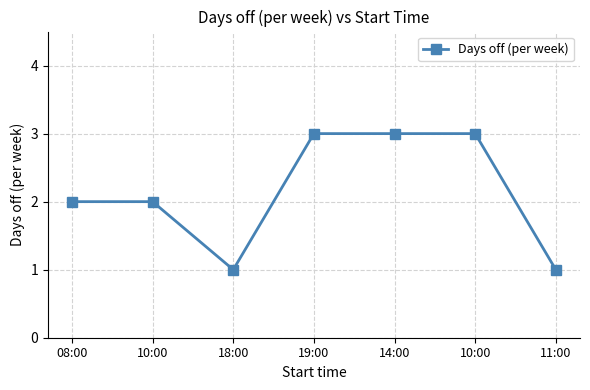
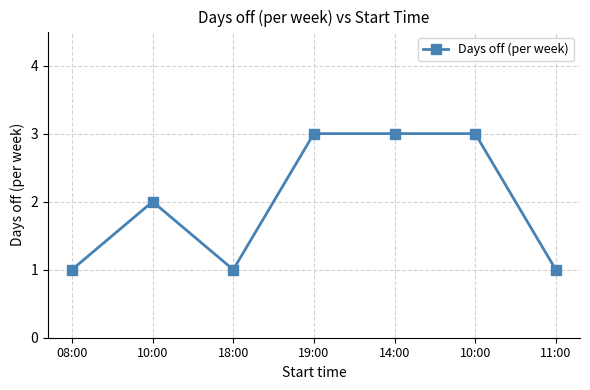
08:00: 2 -> 1
